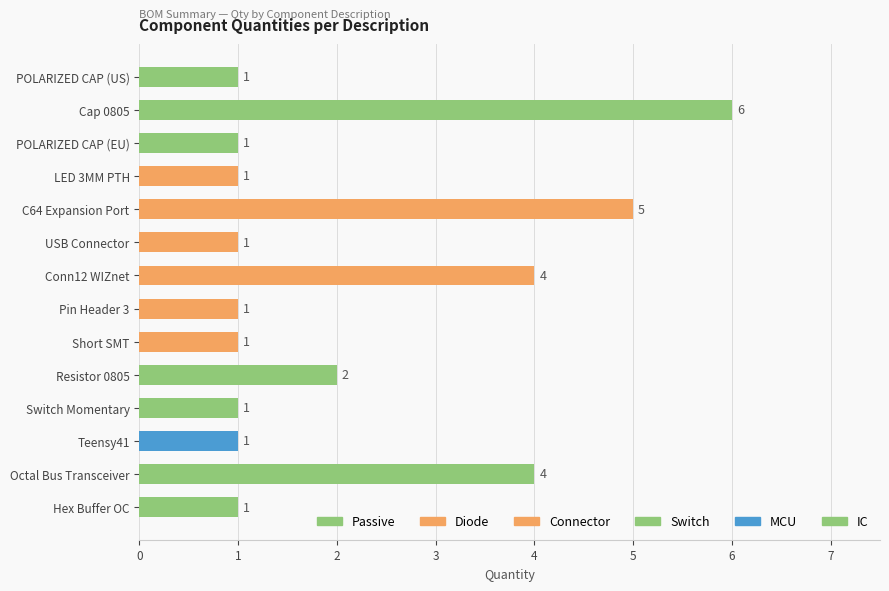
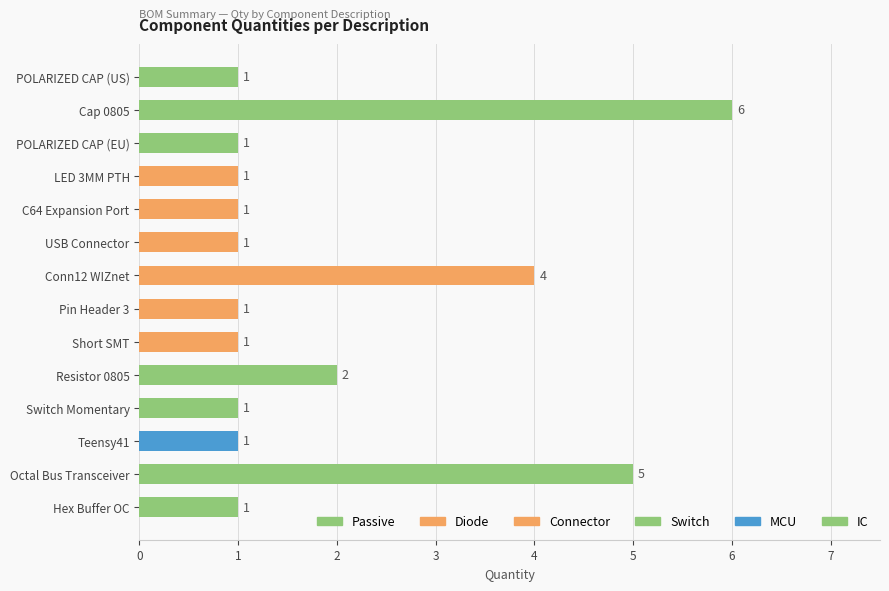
C64 Expansion Port: 5 -> 1
Octal Bus Transceiver: 4 -> 5
